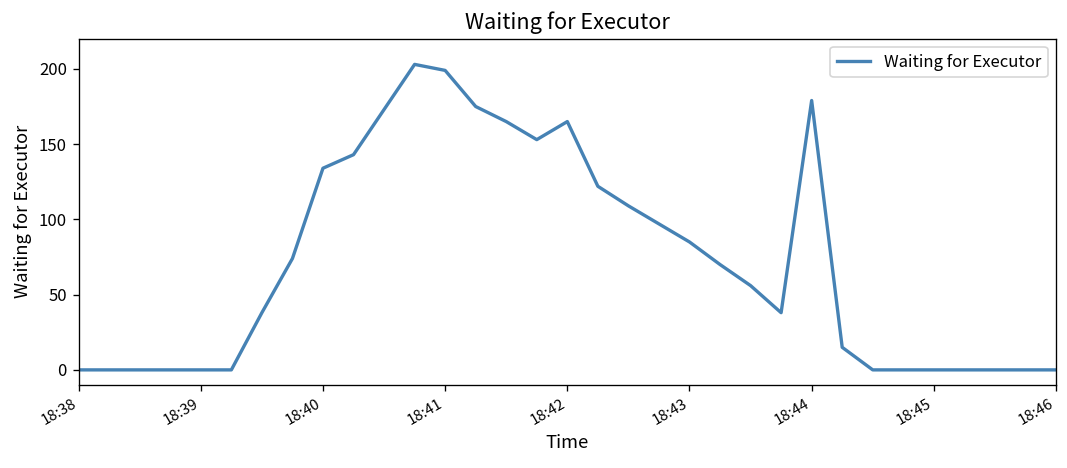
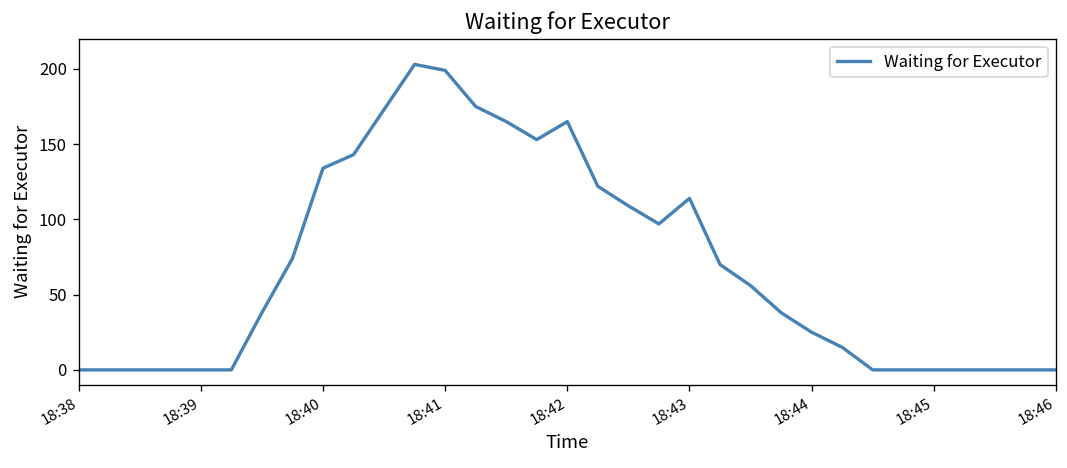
18:43: 85 -> 114
18:44: 179 -> 25
